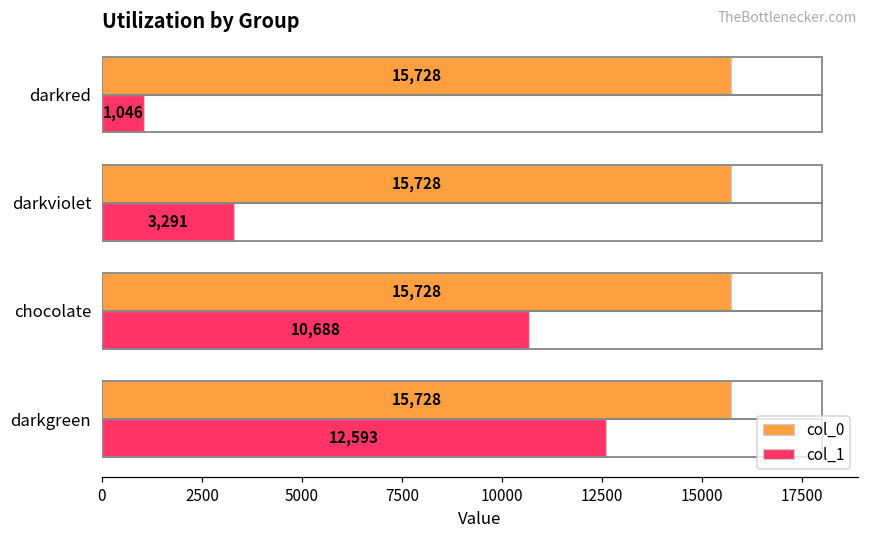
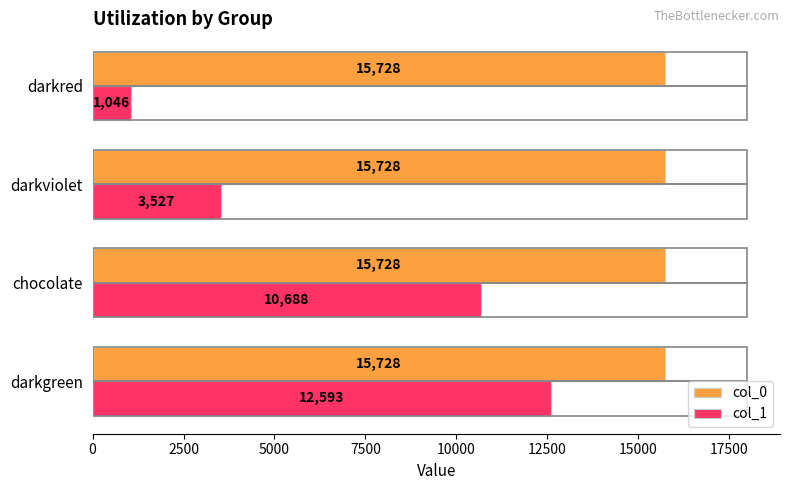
col_1, darkviolet: 3,291 -> 3,527
